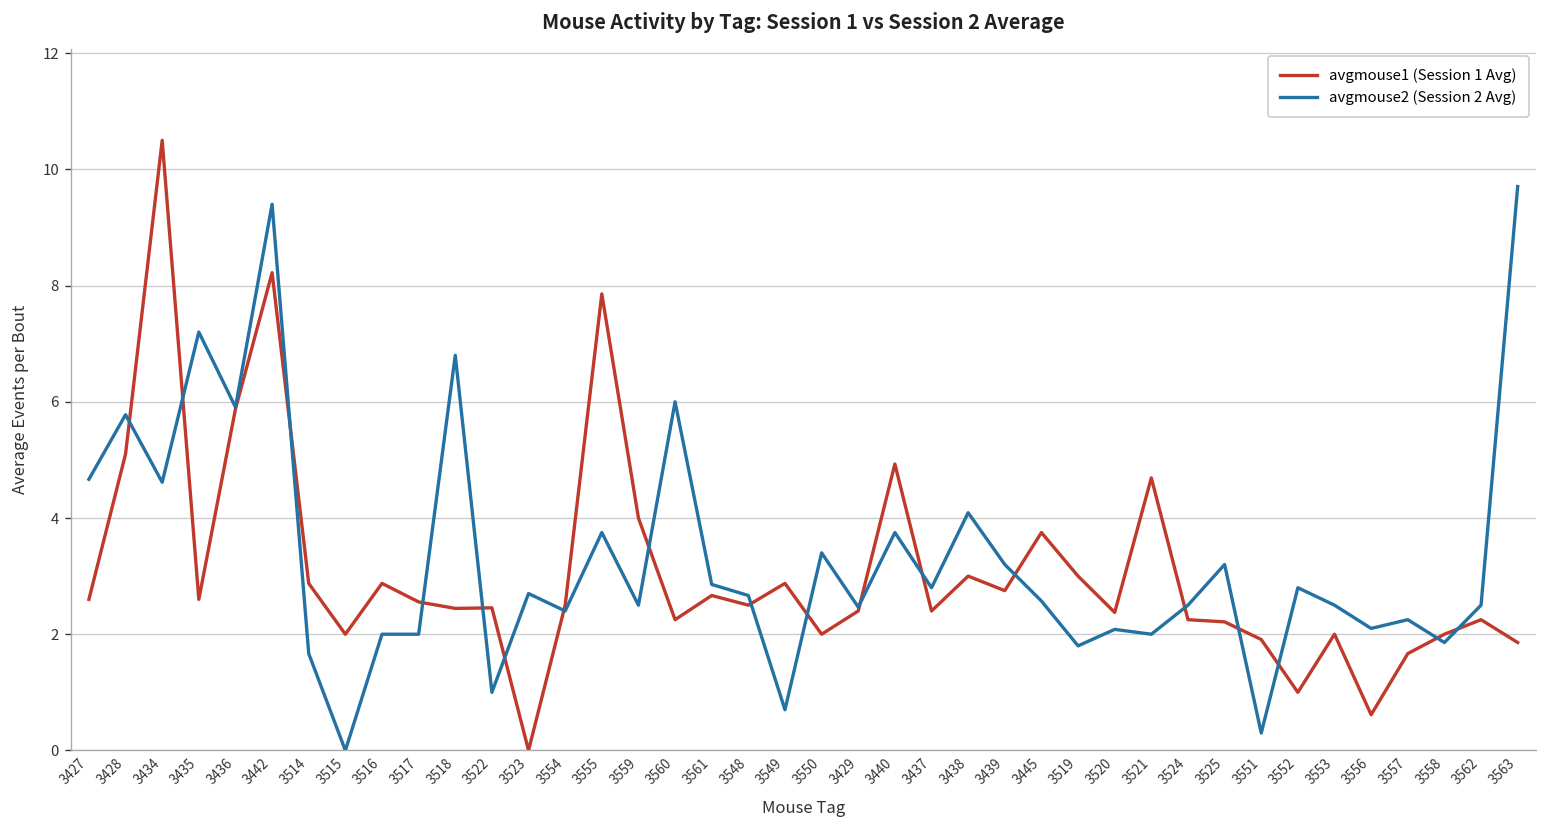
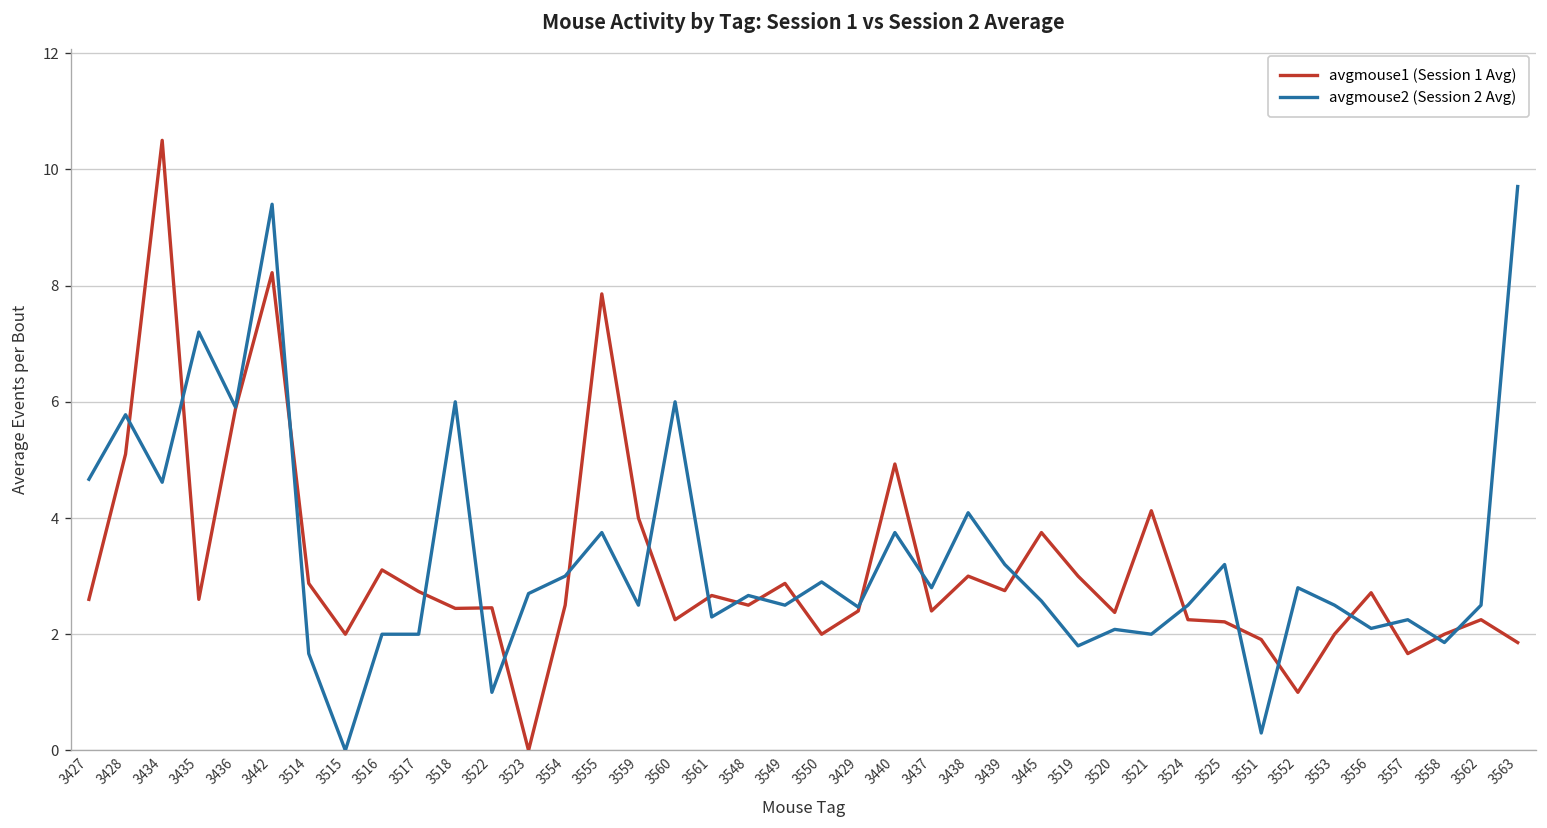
avgmouse1 (Session 1 Avg), 3516: 2.9 -> 3.1
avgmouse1 (Session 1 Avg), 3517: 2.6 -> 2.7
avgmouse2 (Session 2 Avg), 3518: 6.8 -> 6.0
avgmouse2 (Session 2 Avg), 3554: 2.4 -> 3.0
avgmouse2 (Session 2 Avg), 3561: 2.9 -> 2.3
avgmouse2 (Session 2 Avg), 3549: 0.7 -> 2.5
avgmouse2 (Session 2 Avg), 3550: 3.4 -> 2.9
avgmouse1 (Session 1 Avg), 3521: 4.7 -> 4.1
avgmouse1 (Session 1 Avg), 3556: 0.6 -> 2.7
